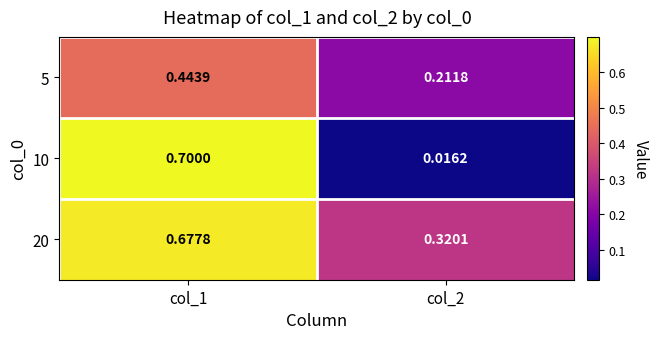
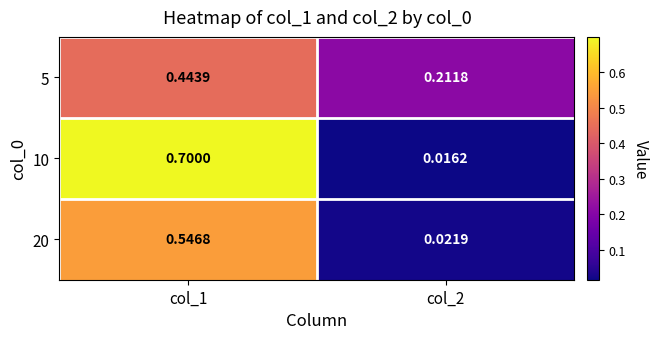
20, col_1: 0.6778 -> 0.5468
20, col_2: 0.3201 -> 0.0219
